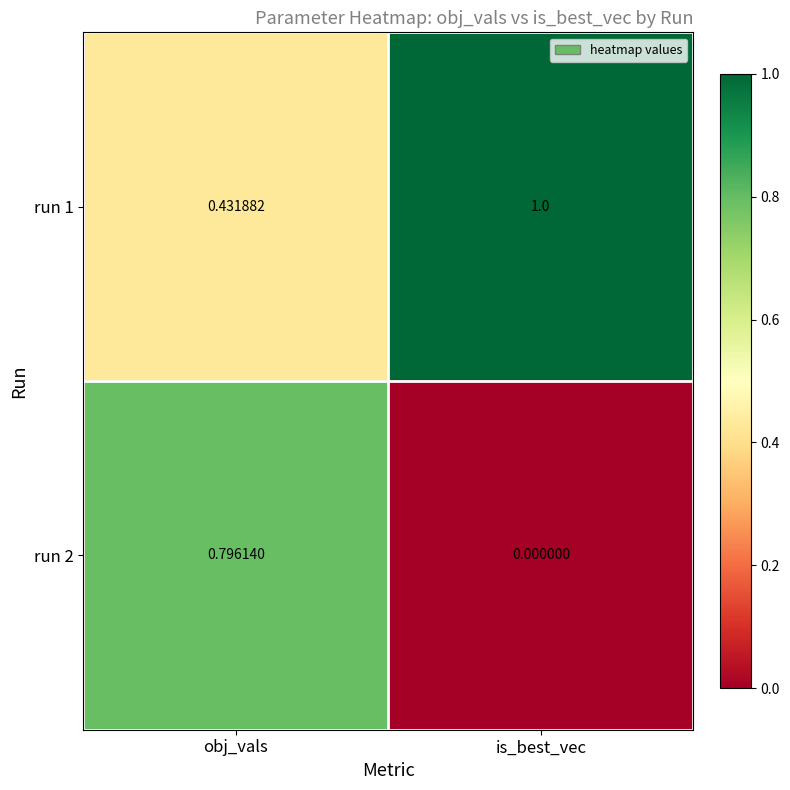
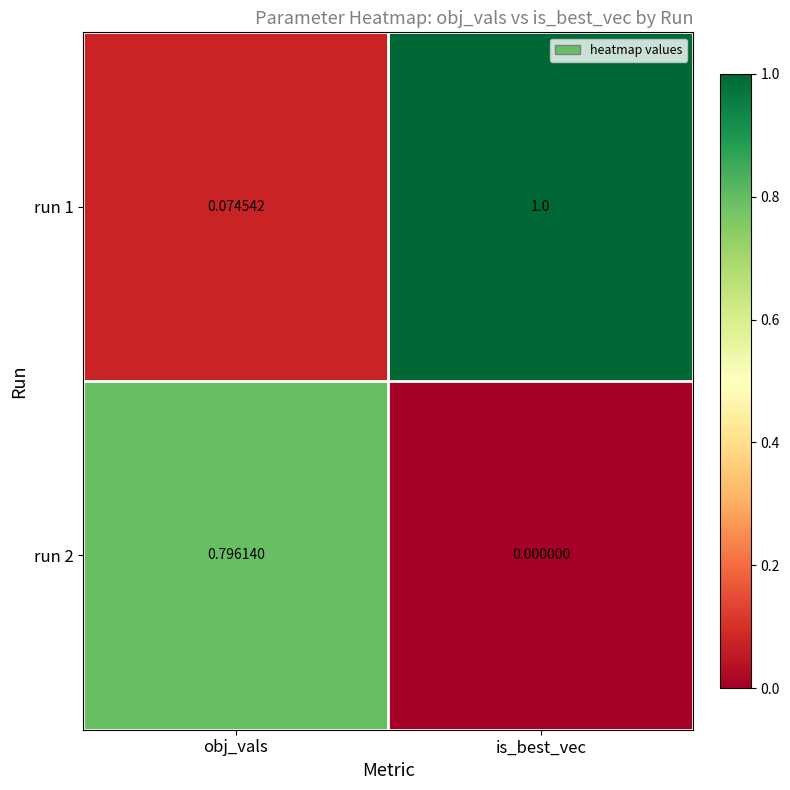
run 1, obj_vals: 0.431882 -> 0.074542
